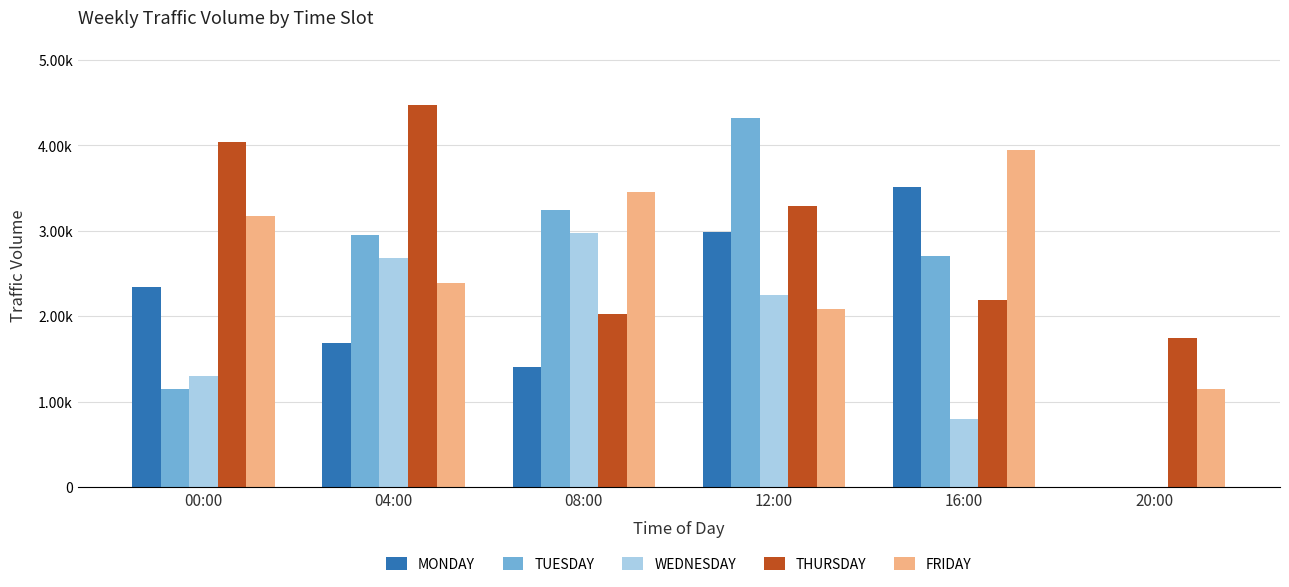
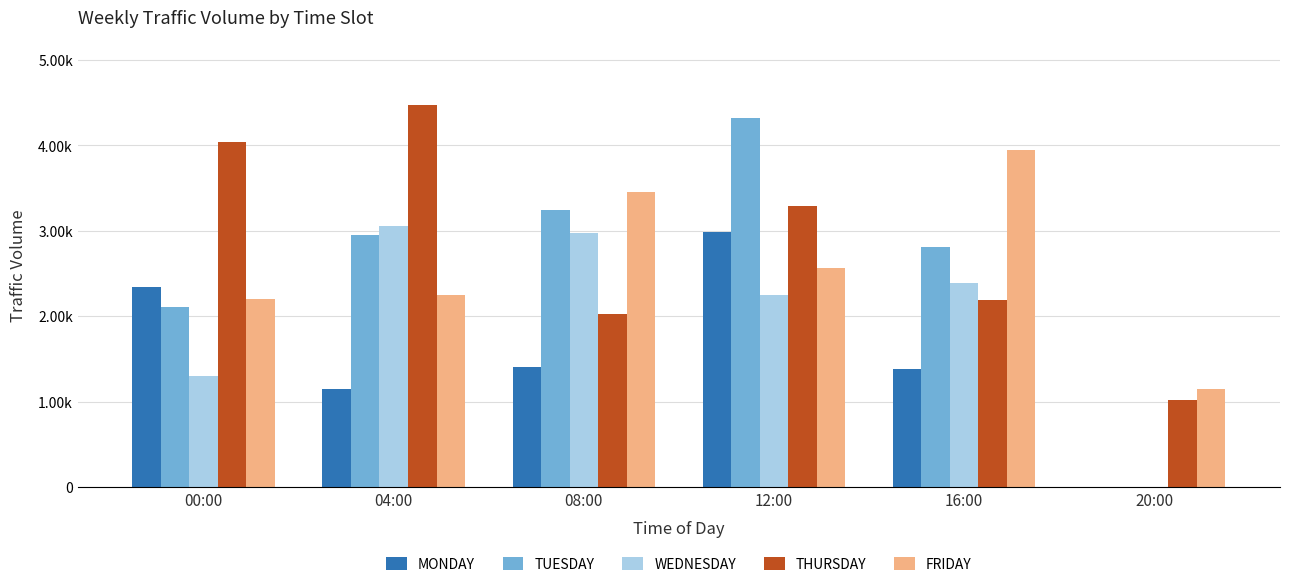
TUESDAY, 00:00: 1200 -> 2100
FRIDAY, 00:00: 3200 -> 2200
MONDAY, 04:00: 1700 -> 1200
WEDNESDAY, 04:00: 2700 -> 3100
FRIDAY, 04:00: 2400 -> 2200
FRIDAY, 12:00: 2100 -> 2600
MONDAY, 16:00: 3500 -> 1400
TUESDAY, 16:00: 2700 -> 2800
WEDNESDAY, 16:00: 800 -> 2400
THURSDAY, 20:00: 1700 -> 1000
